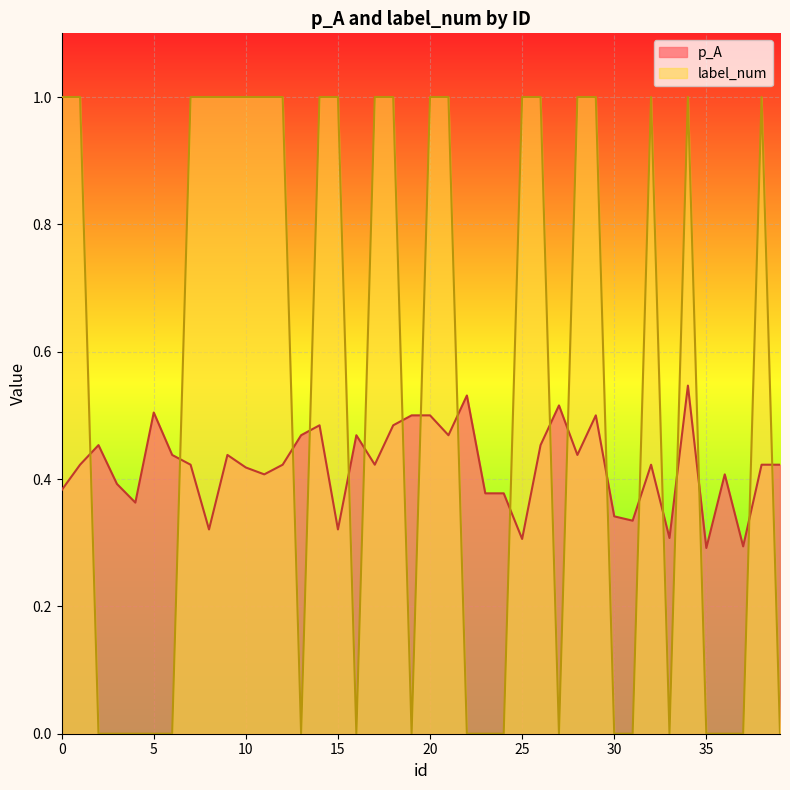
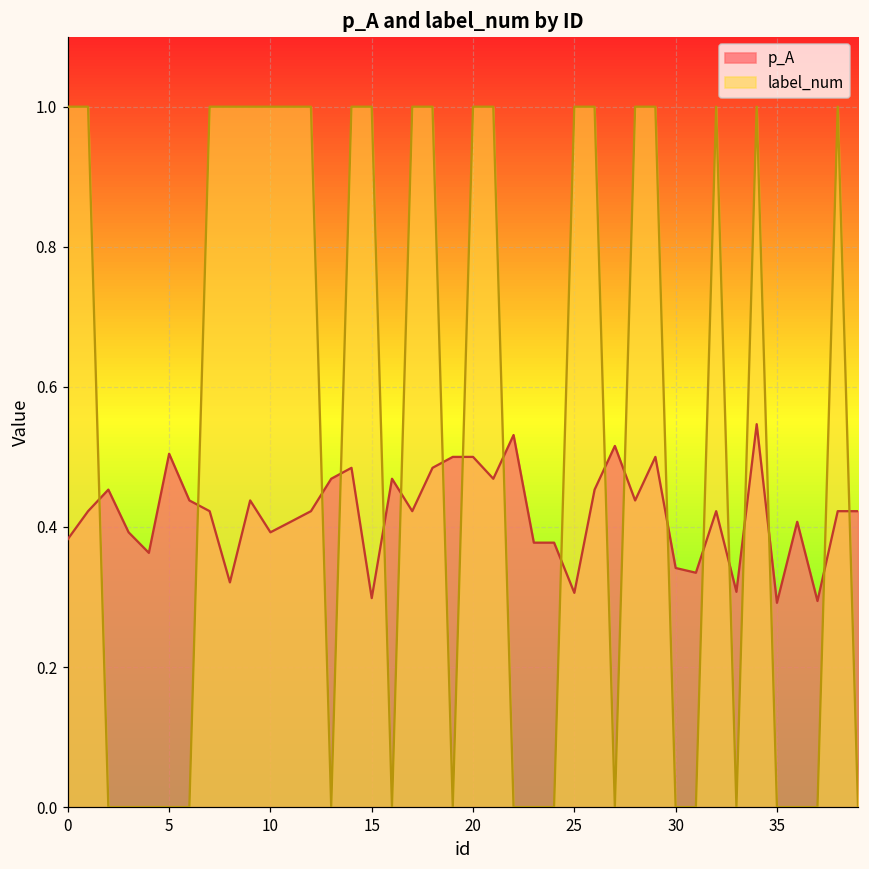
p_A, 10: 0.42 -> 0.39
p_A, 15: 0.32 -> 0.30
